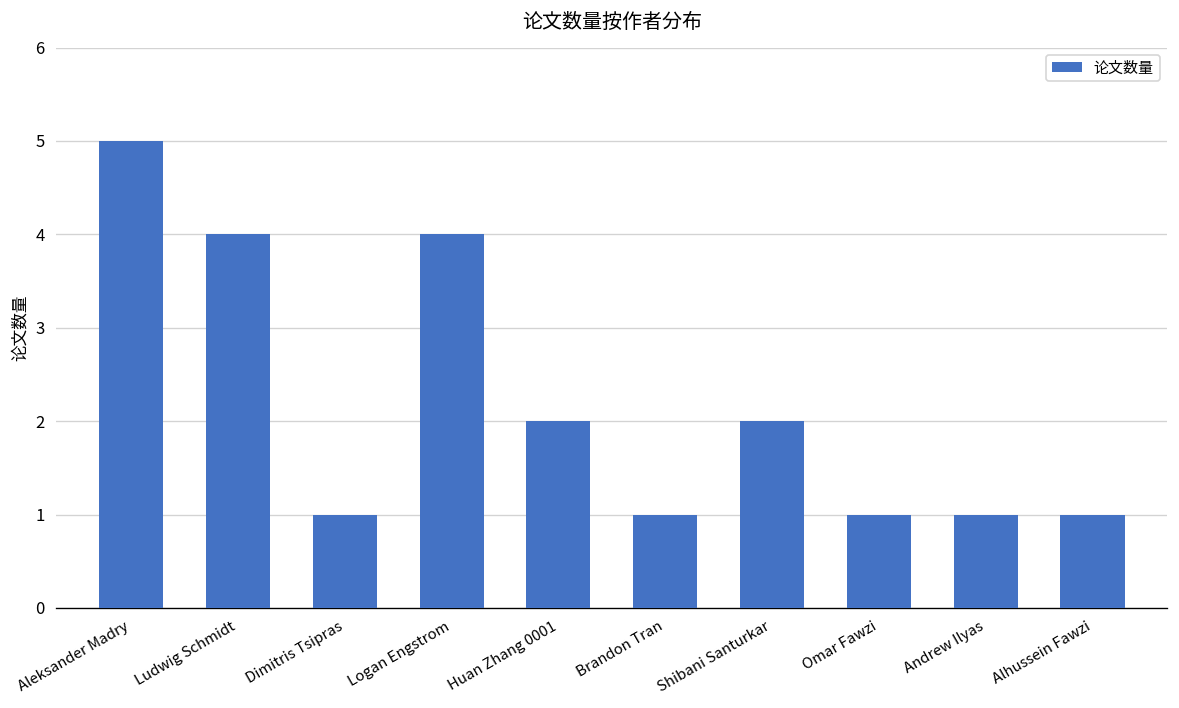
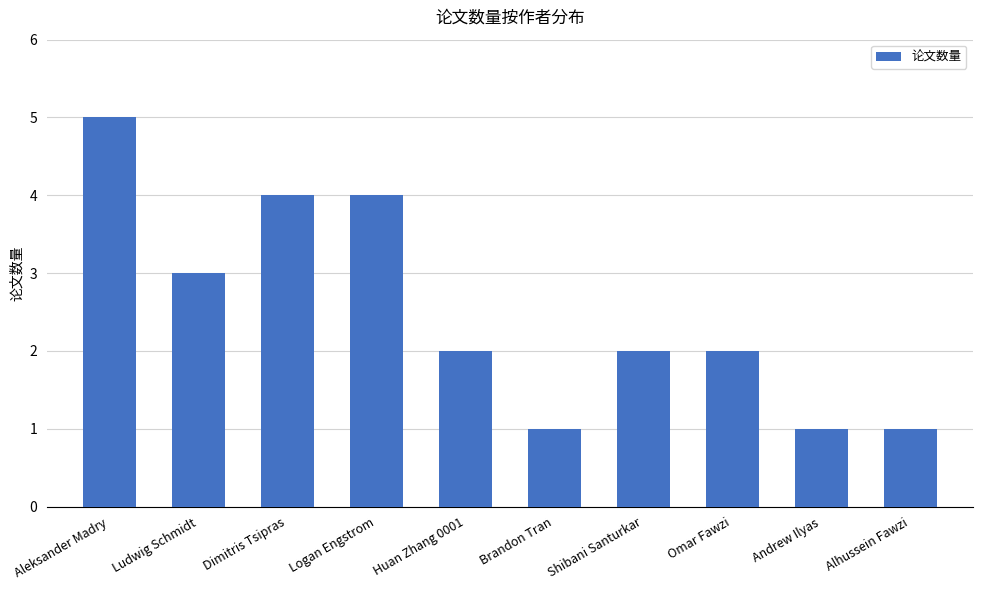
Ludwig Schmidt: 4 -> 3
Dimitris Tsipras: 1 -> 4
Omar Fawzi: 1 -> 2
